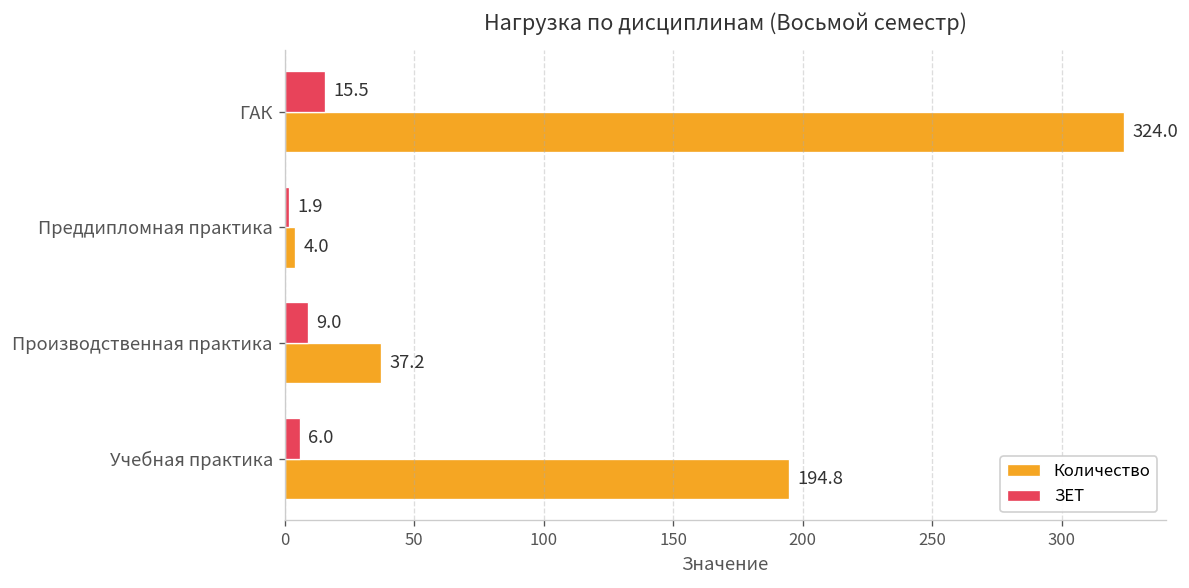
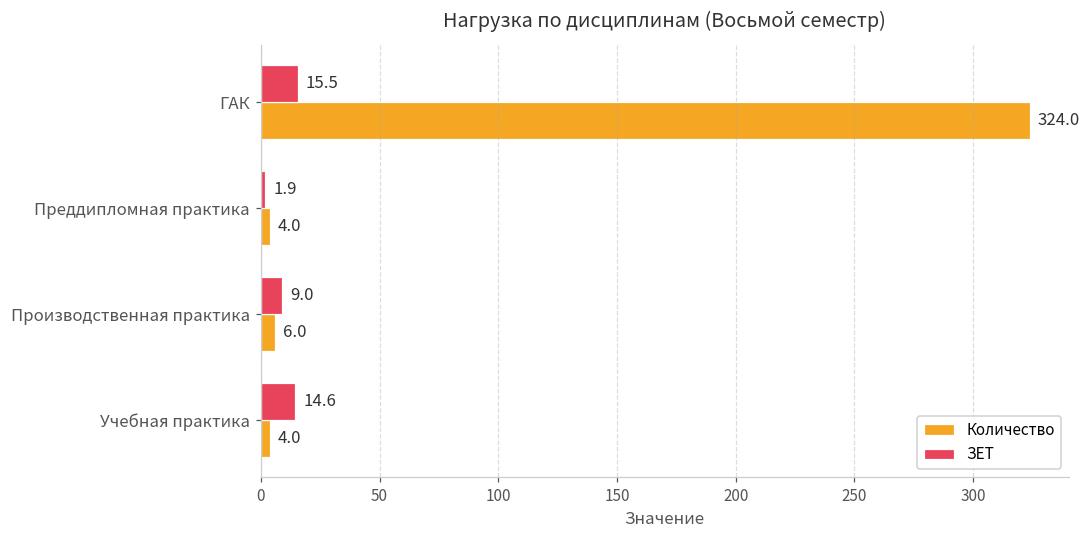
Количество, Производственная практика: 37.2 -> 6.0
ЗЕТ, Учебная практика: 6.0 -> 14.6
Количество, Учебная практика: 194.8 -> 4.0
